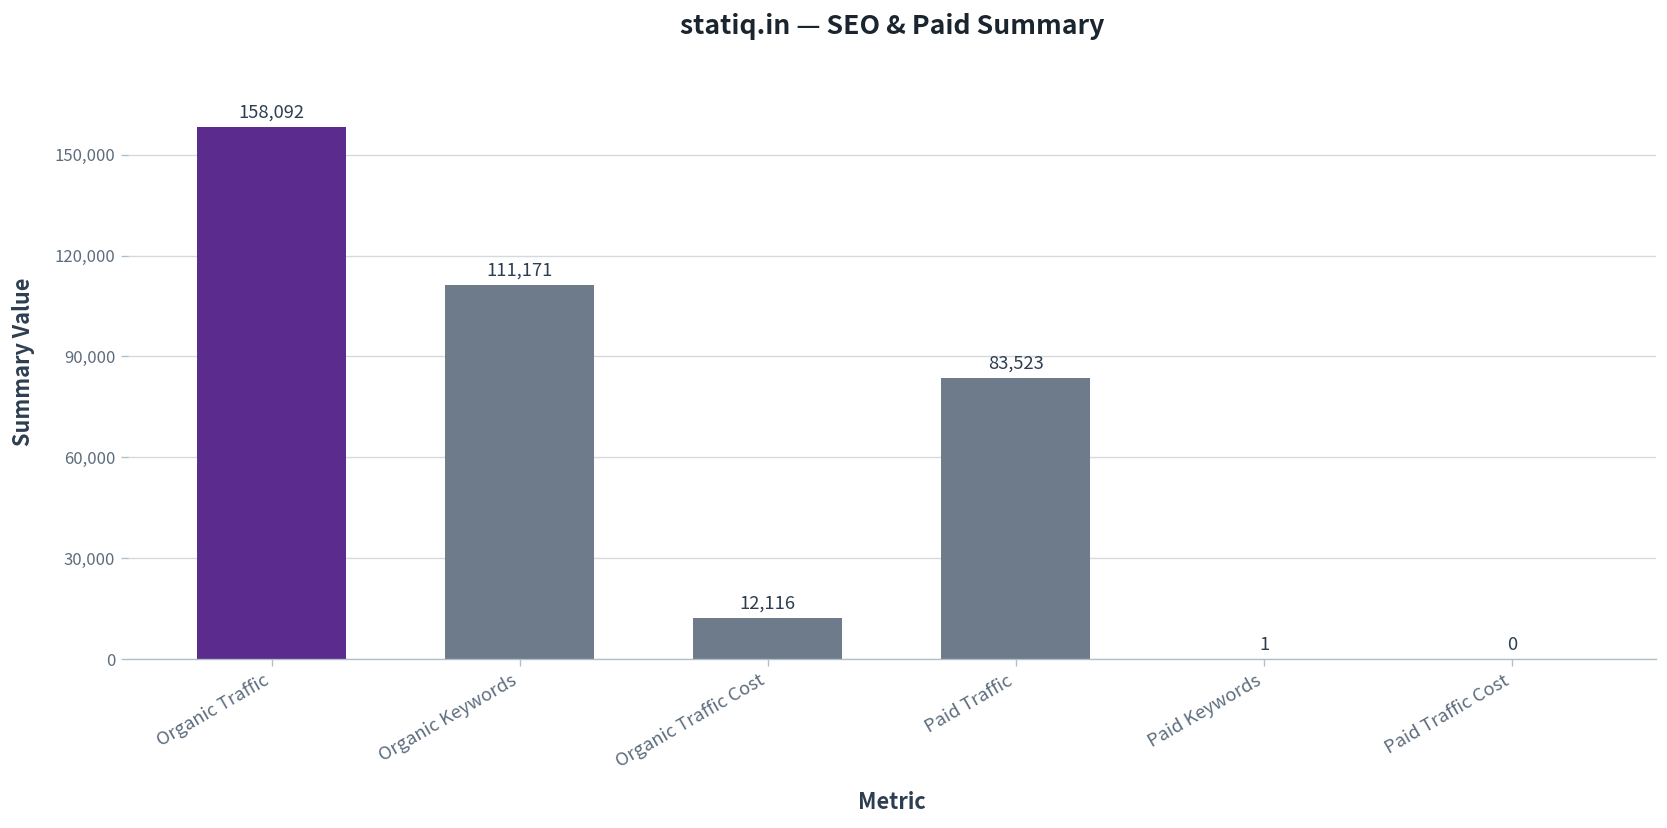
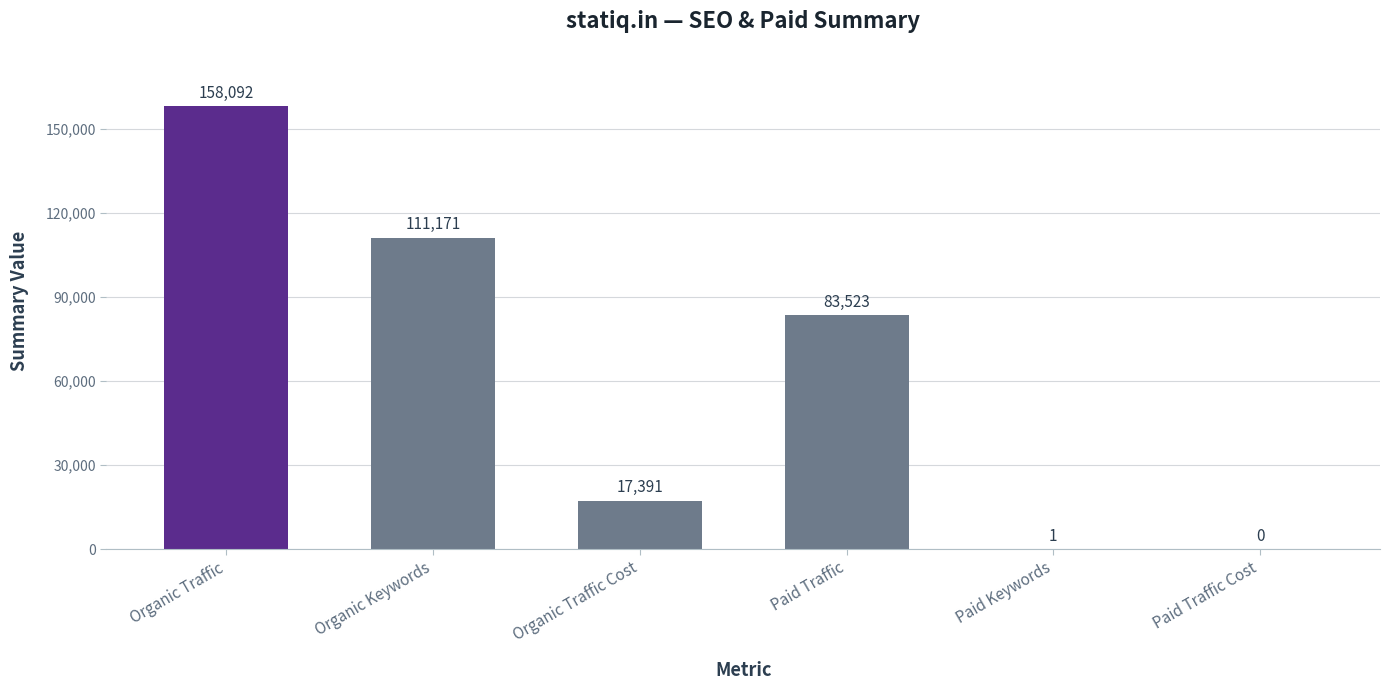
Organic Traffic Cost: 12,116 -> 17,391
